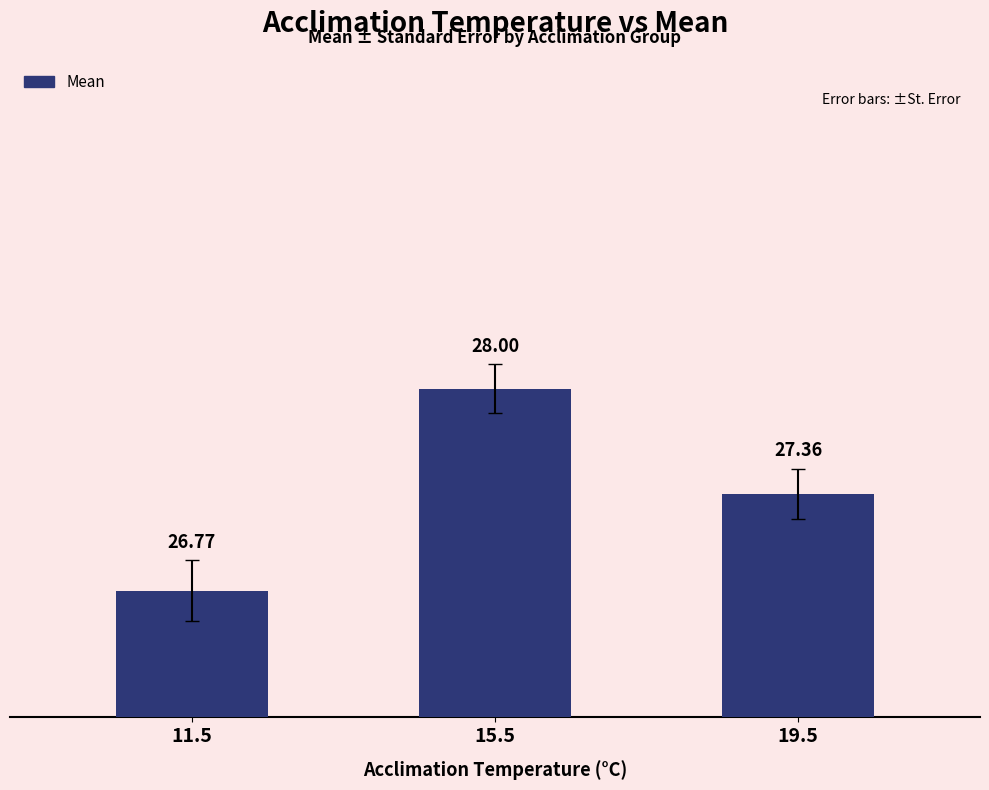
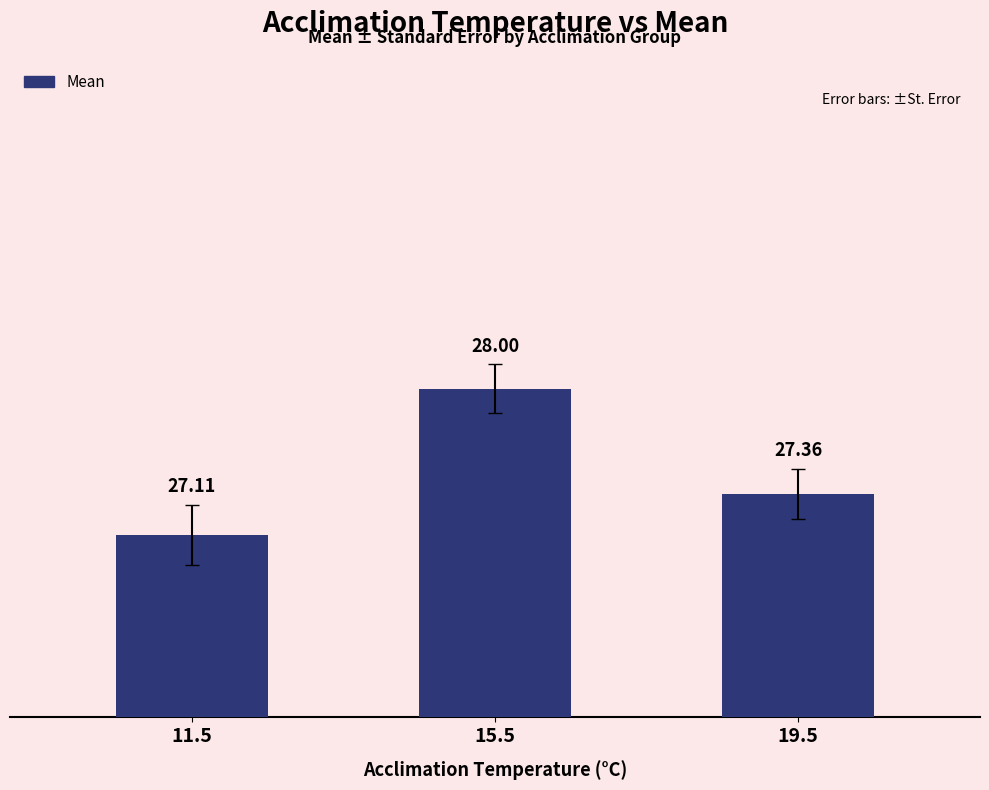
Mean, 11.5: 26.77 -> 27.11
